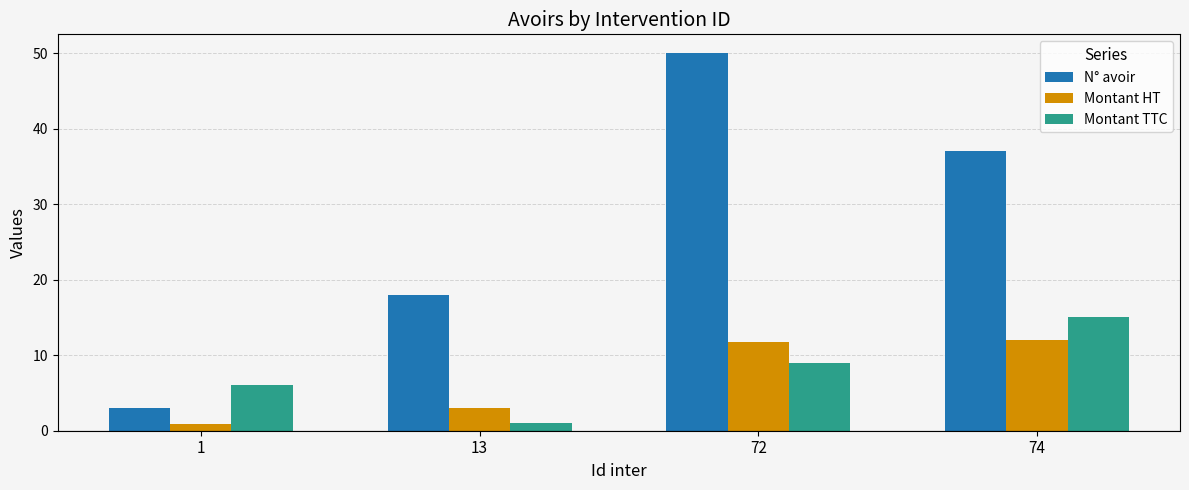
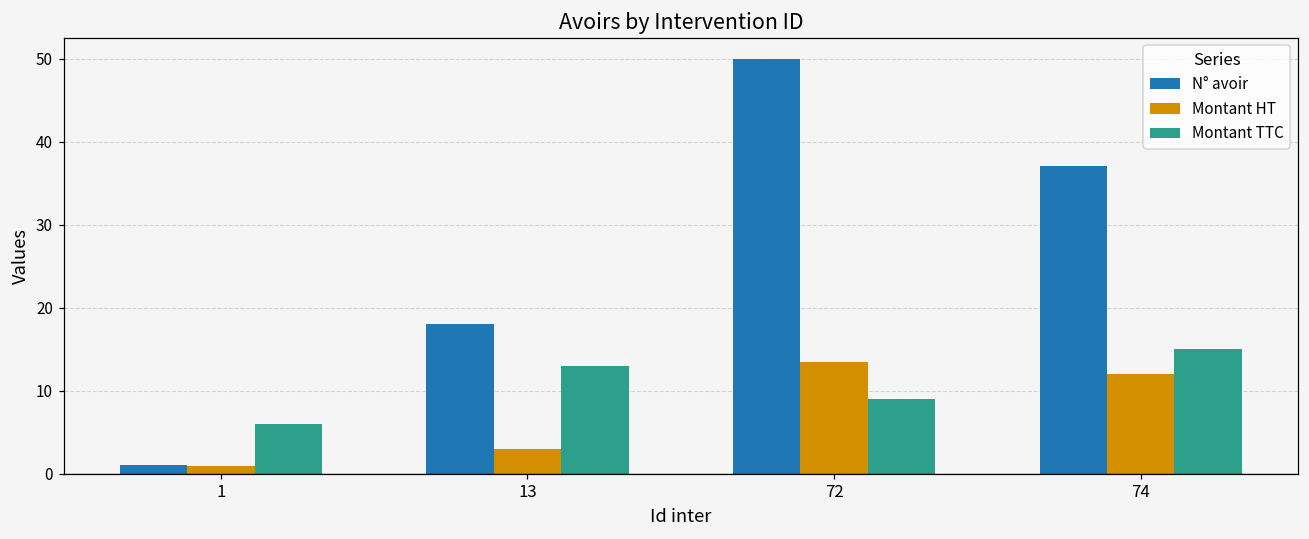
N° avoir, 1: 3 -> 1
Montant TTC, 13: 1 -> 13
Montant HT, 72: 12 -> 14
